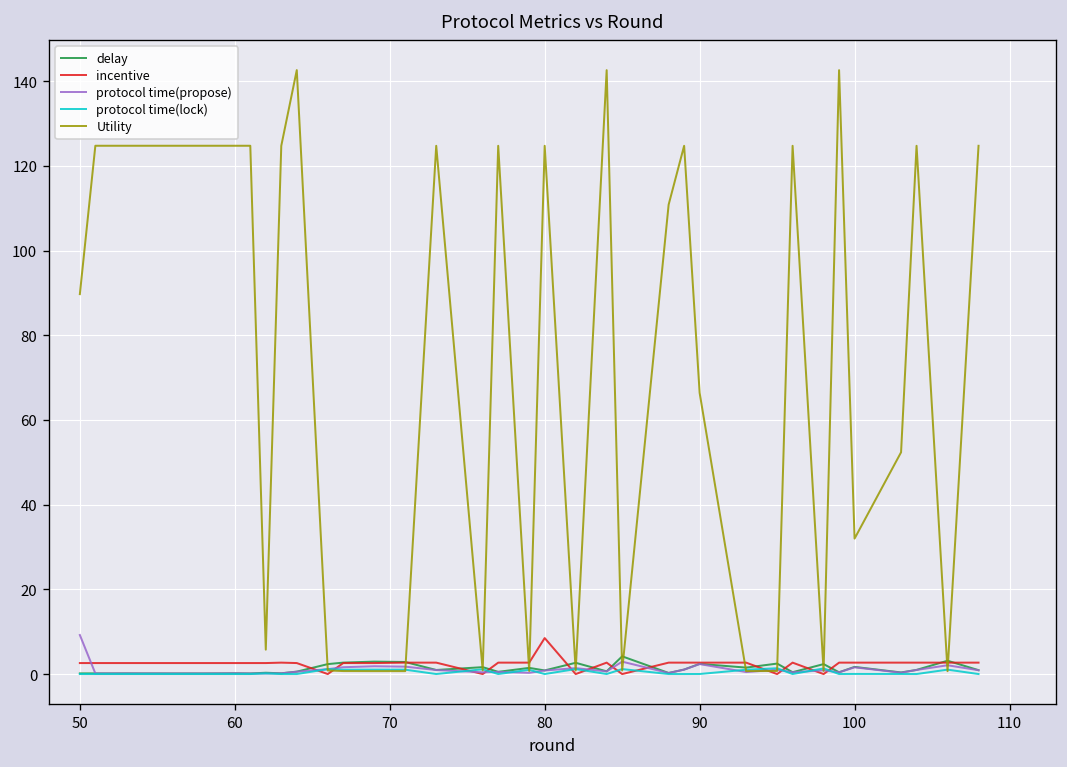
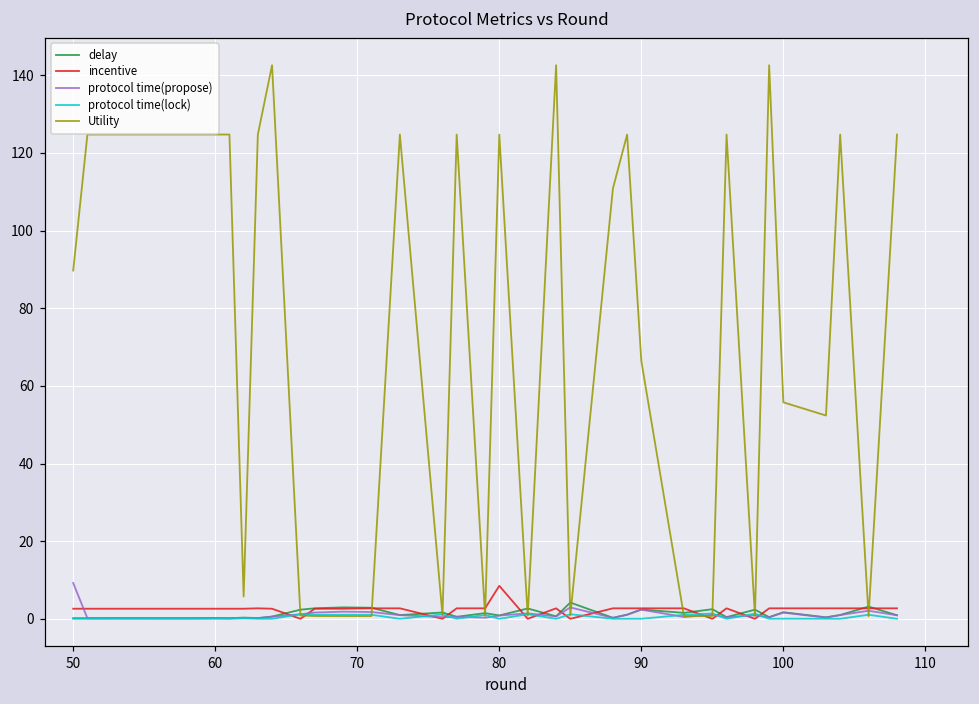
Utility, 100: 32 -> 56
